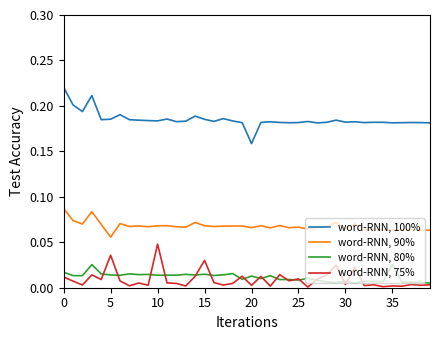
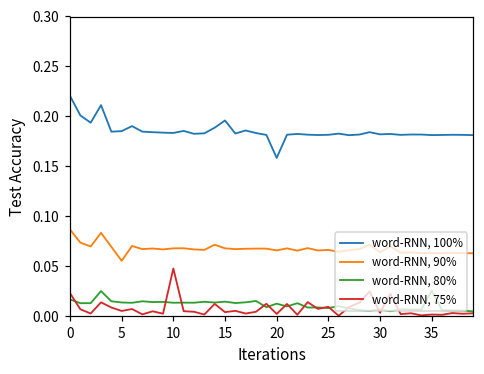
word-RNN, 75%, 0: 0.01 -> 0.02
word-RNN, 75%, 5: 0.04 -> 0.01
word-RNN, 100%, 15: 0.19 -> 0.20
word-RNN, 75%, 15: 0.03 -> 0.00
